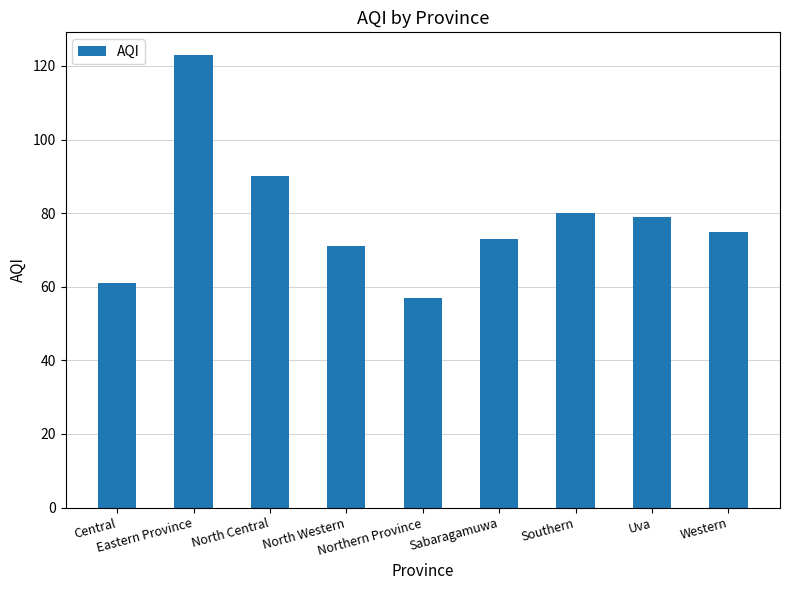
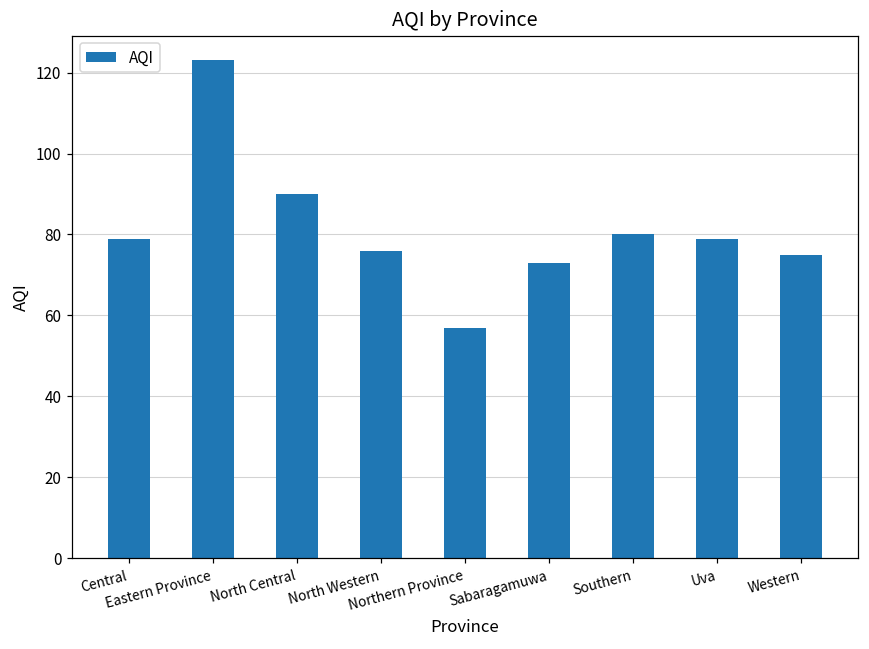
Central: 61 -> 79
North Western: 71 -> 76
